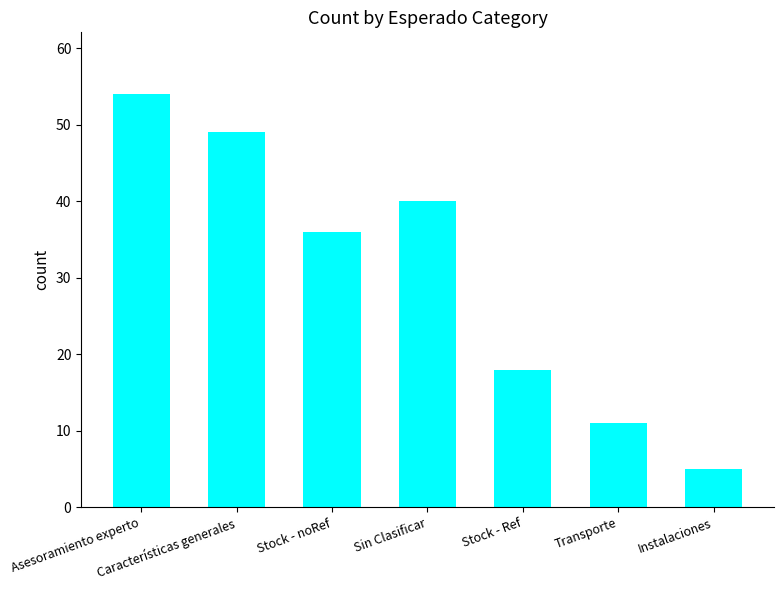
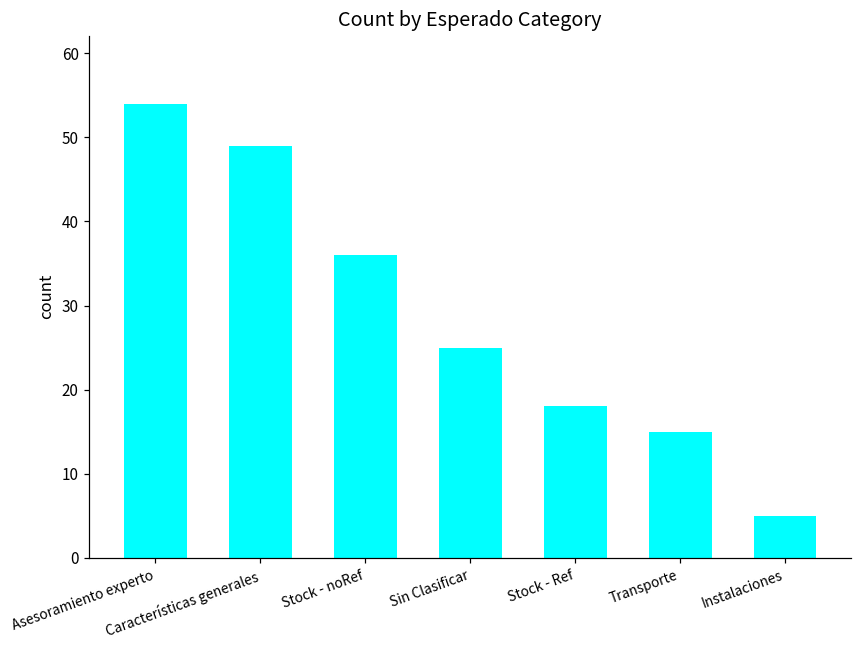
Sin Clasificar: 40 -> 25
Transporte: 11 -> 15
